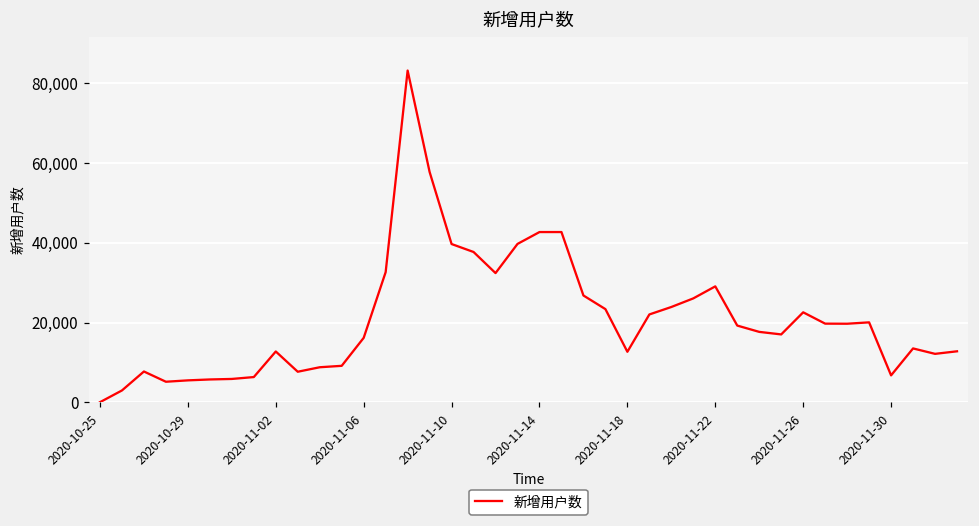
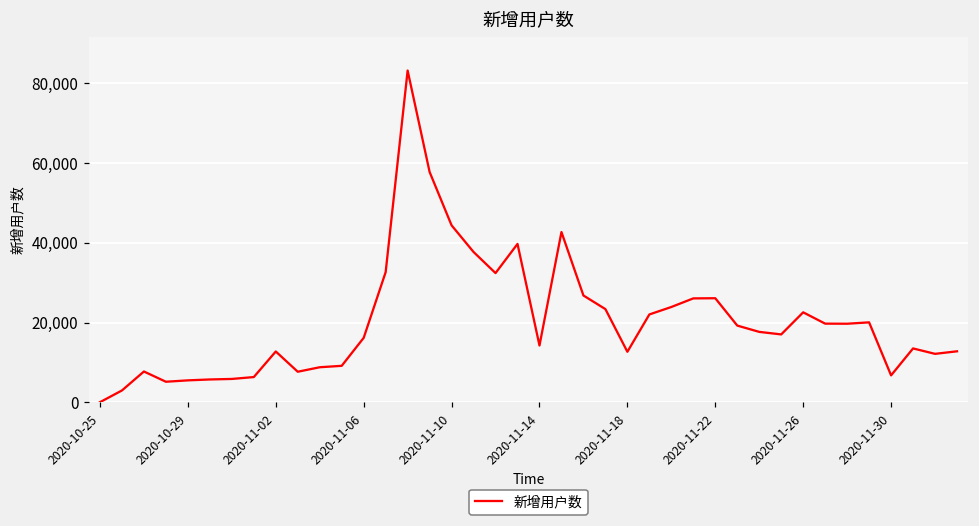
2020-11-10: 40,000 -> 44,000
2020-11-14: 43,000 -> 14,000
2020-11-22: 29,000 -> 26,000
